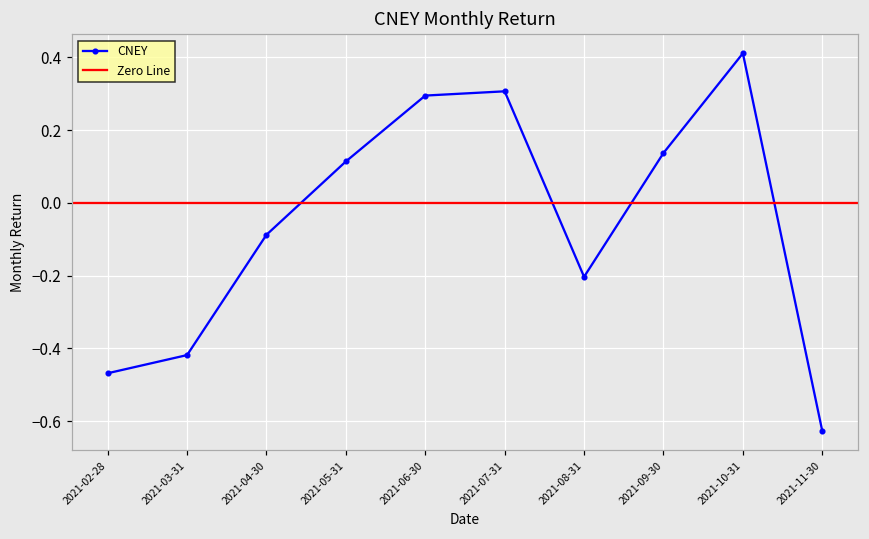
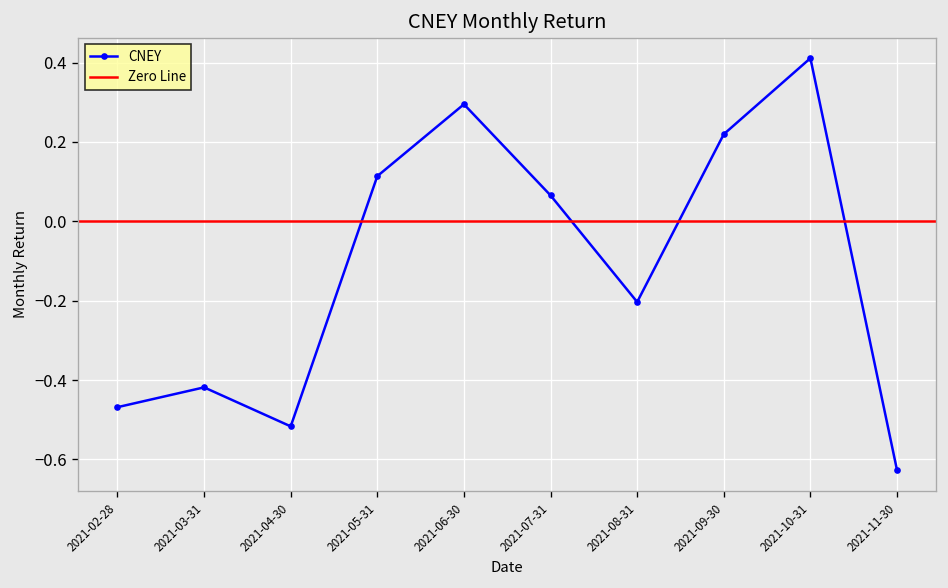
2021-04-30: -0.09 -> -0.52
2021-07-31: 0.31 -> 0.07
2021-09-30: 0.14 -> 0.22
